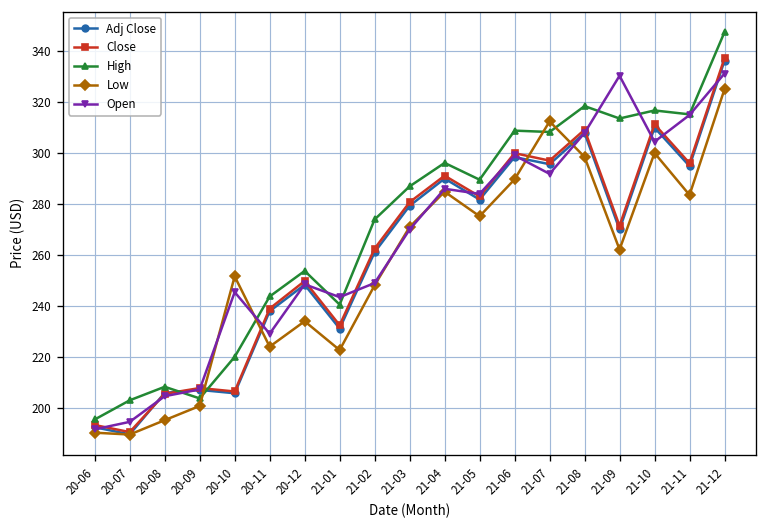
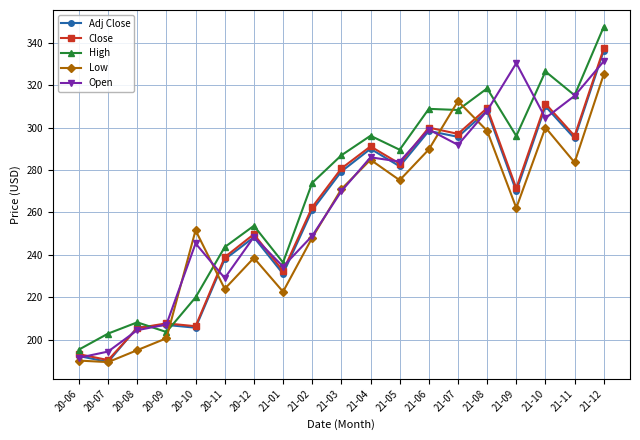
Low, 20-12: 234 -> 239
High, 21-01: 241 -> 236
Open, 21-01: 243 -> 234
High, 21-09: 314 -> 296
High, 21-10: 317 -> 326
